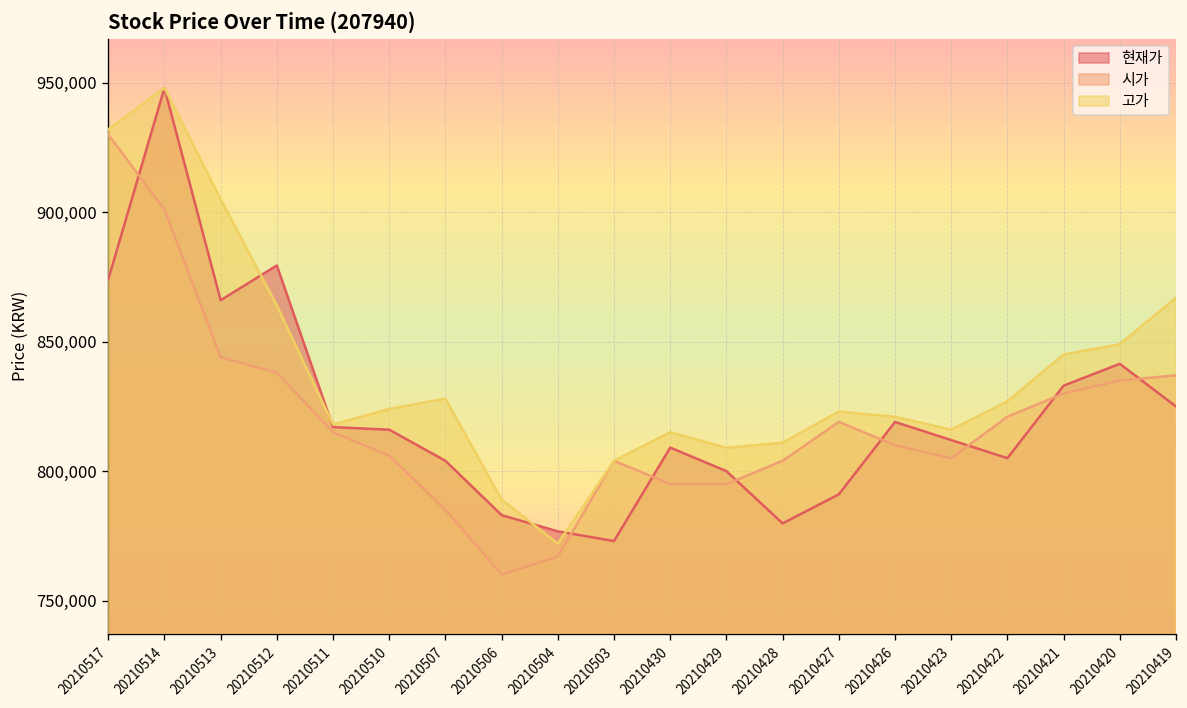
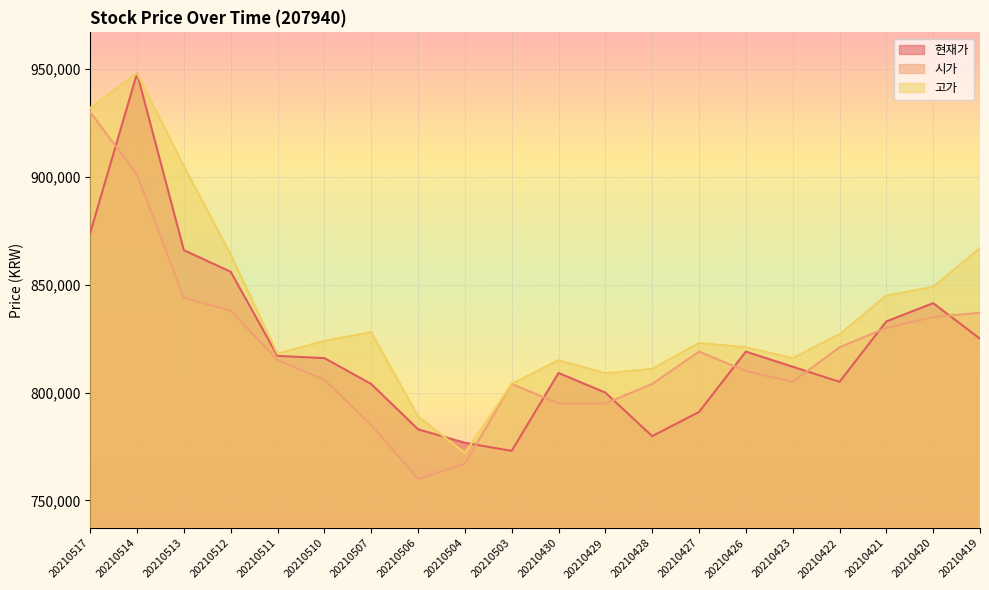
현재가, 20210512: 879,000 -> 856,000
